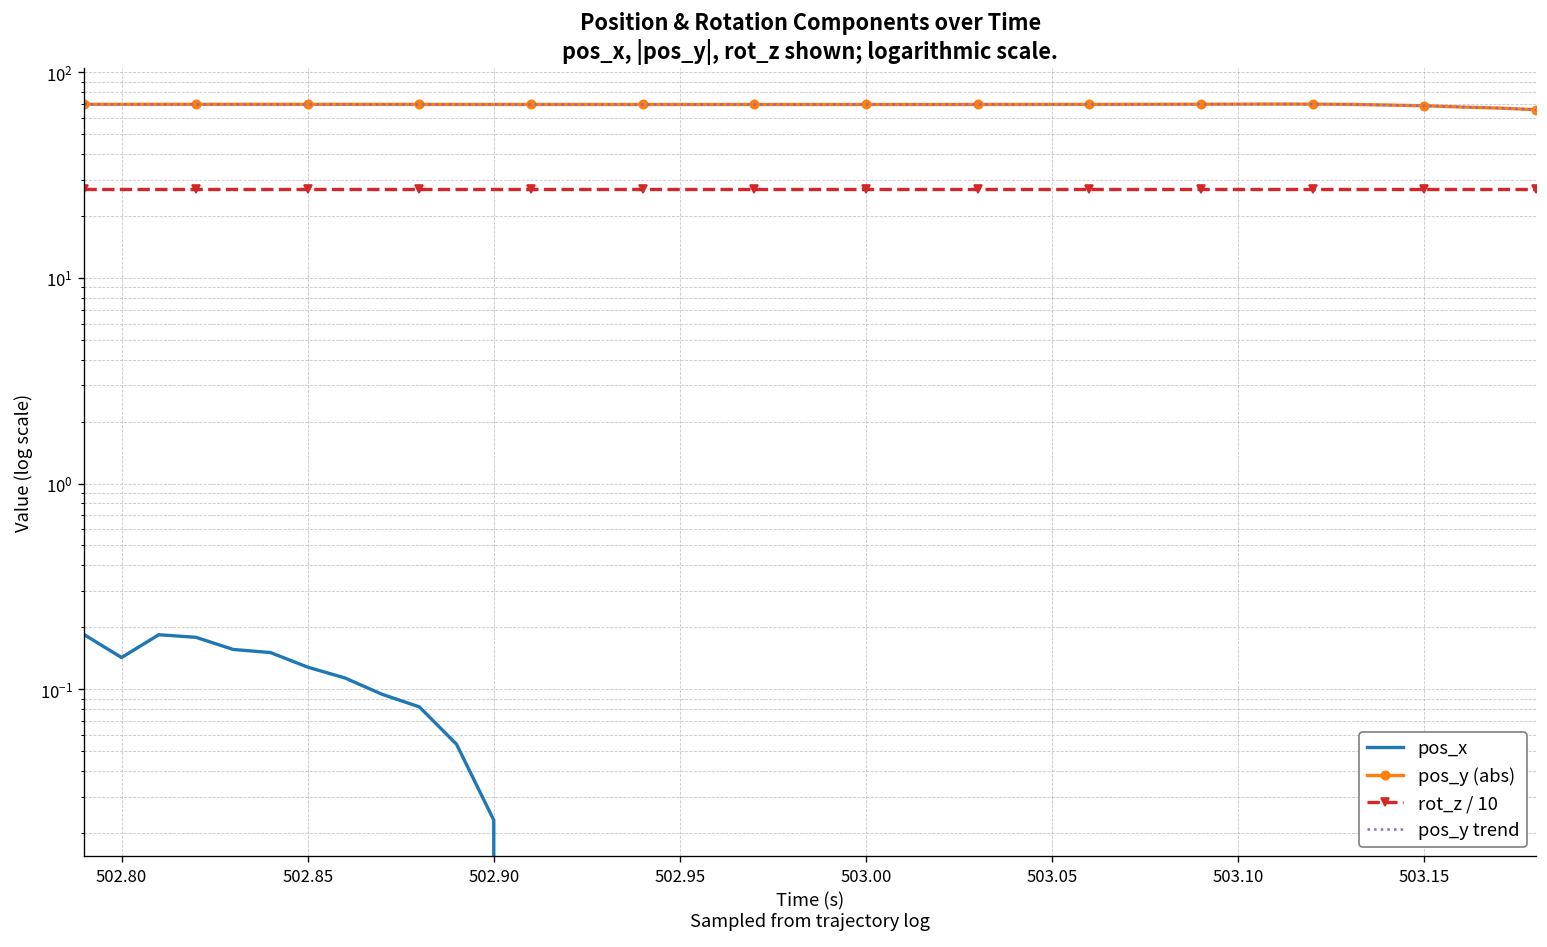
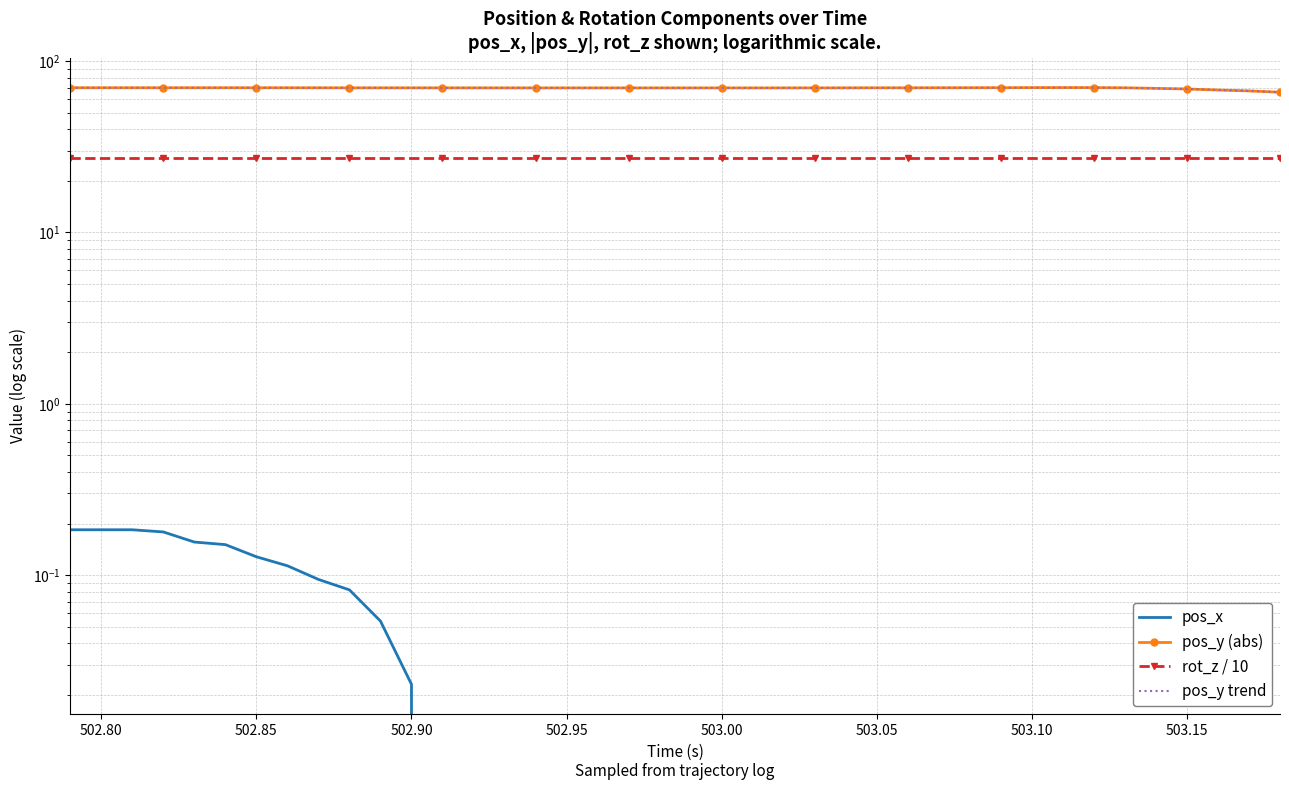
pos_x, 502.80: 0.14 -> 0.18
